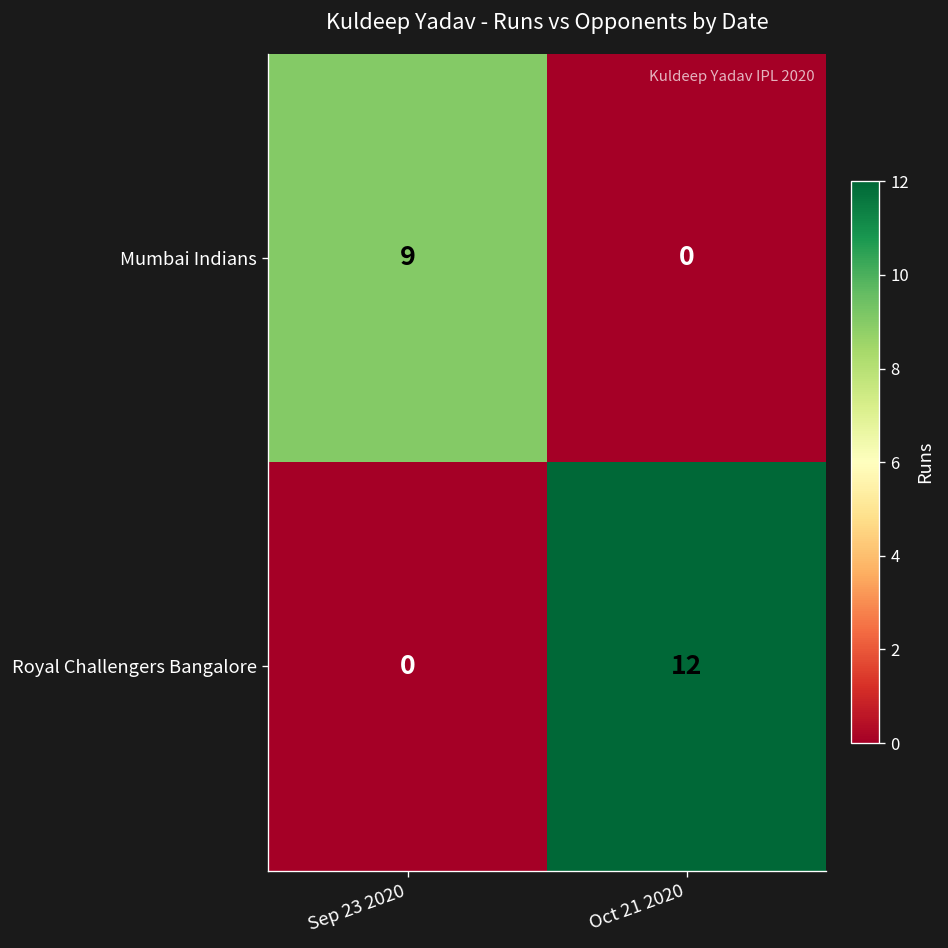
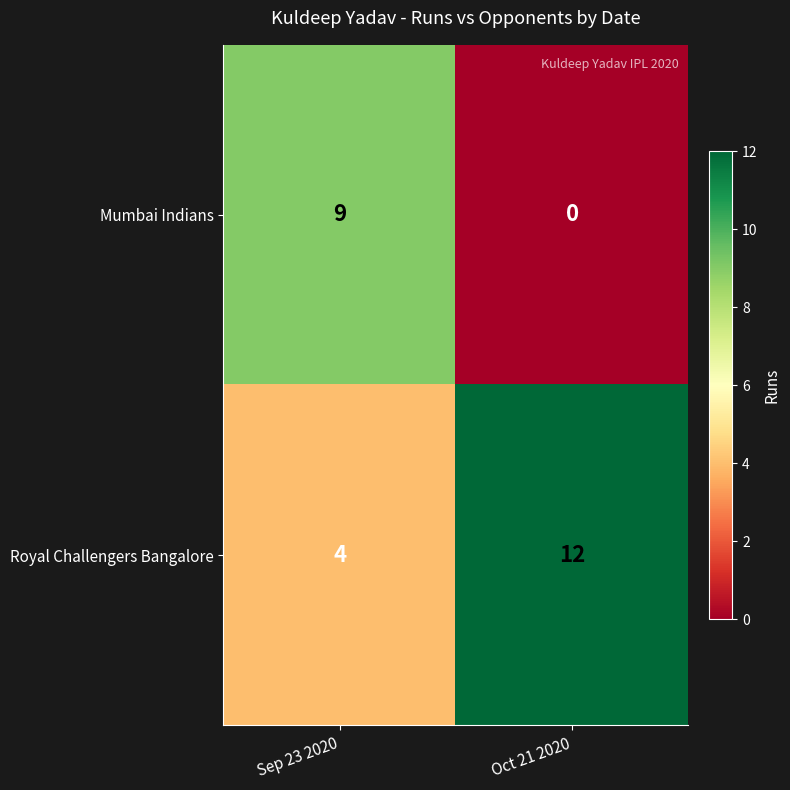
Royal Challengers Bangalore, Sep 23 2020: 0 -> 4
